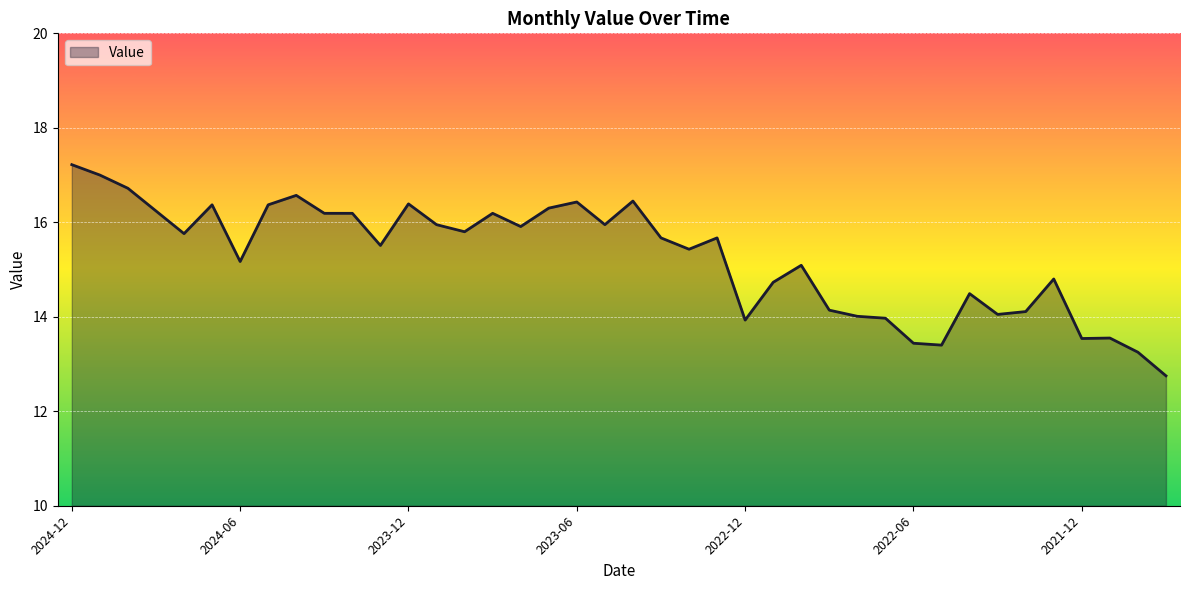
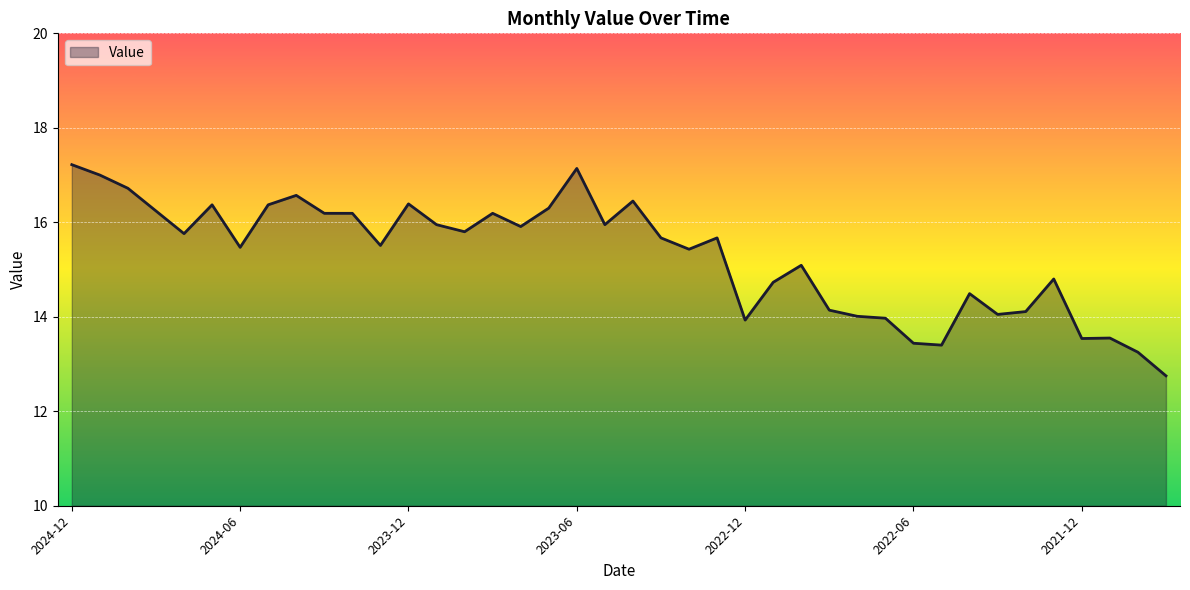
2024-06: 15.2 -> 15.5
2023-06: 16.4 -> 17.1
